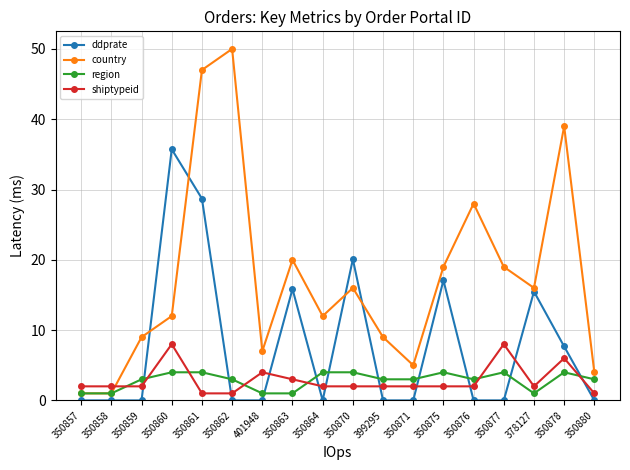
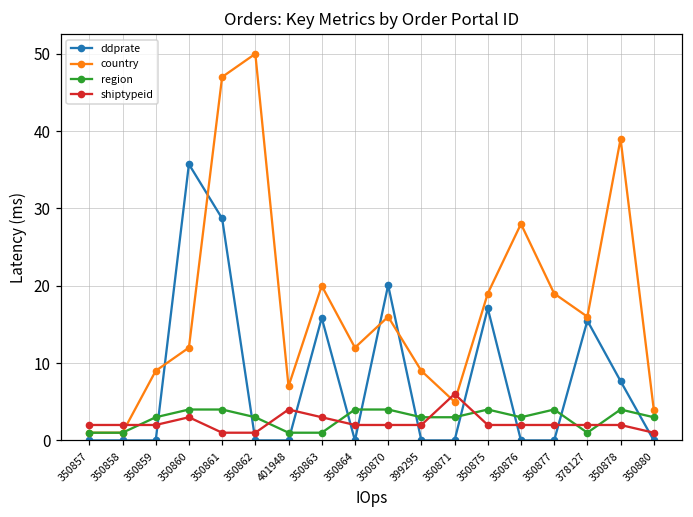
shiptypeid, 350860: 8 -> 3
shiptypeid, 350871: 2 -> 6
shiptypeid, 350877: 8 -> 2
shiptypeid, 350878: 6 -> 2
